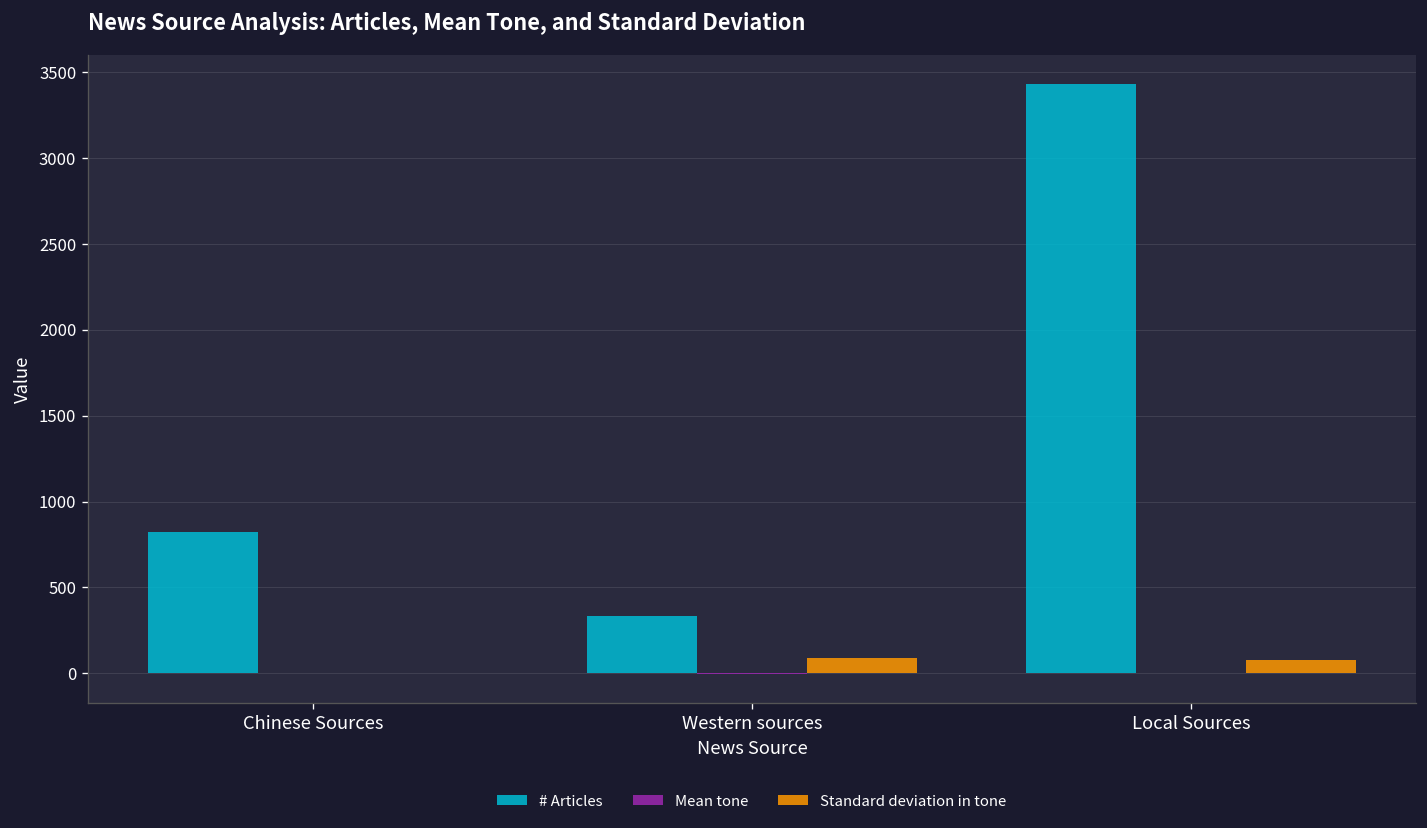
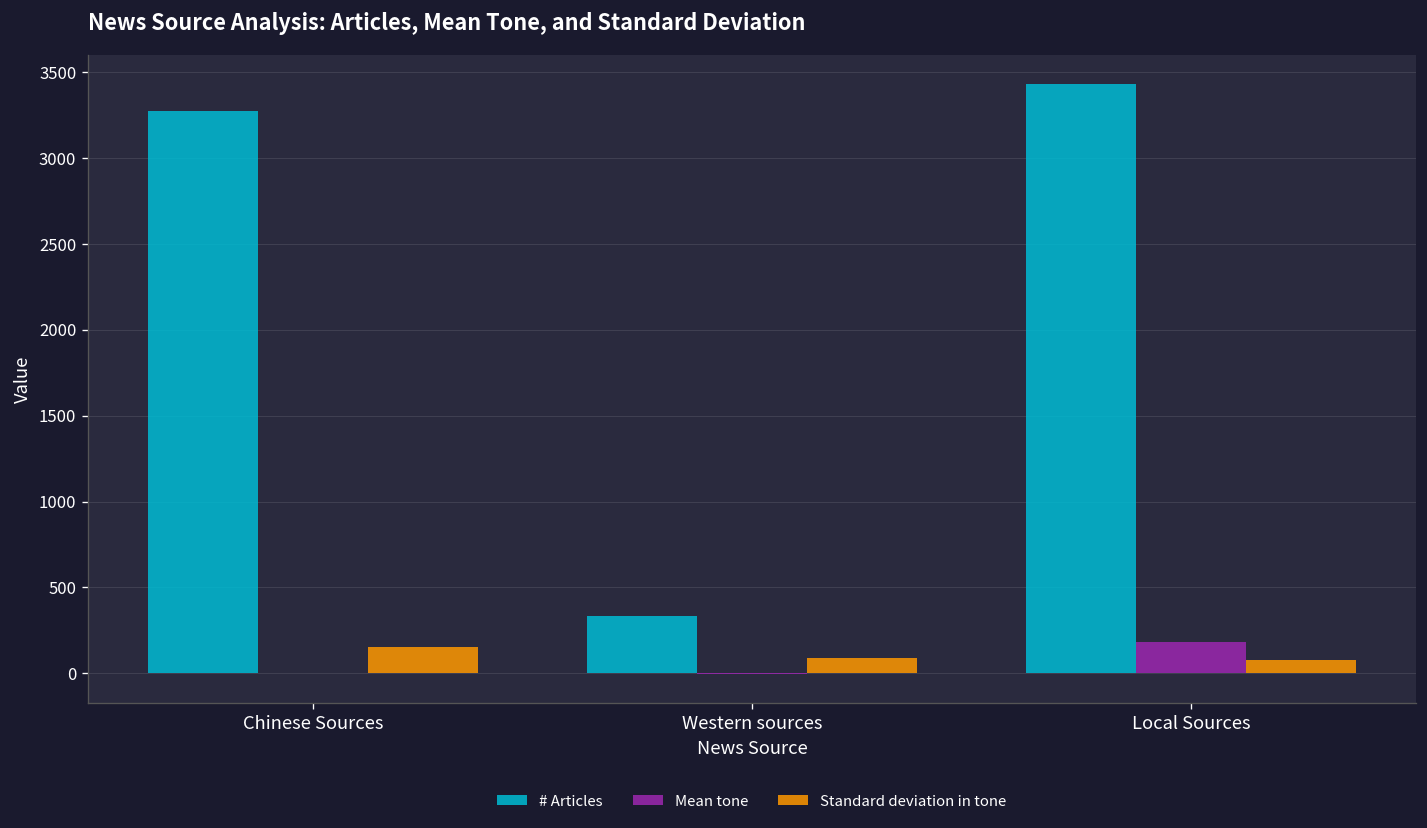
# Articles, Chinese Sources: 820 -> 3270
Standard deviation in tone, Chinese Sources: 0 -> 160
Mean tone, Local Sources: 0 -> 180
